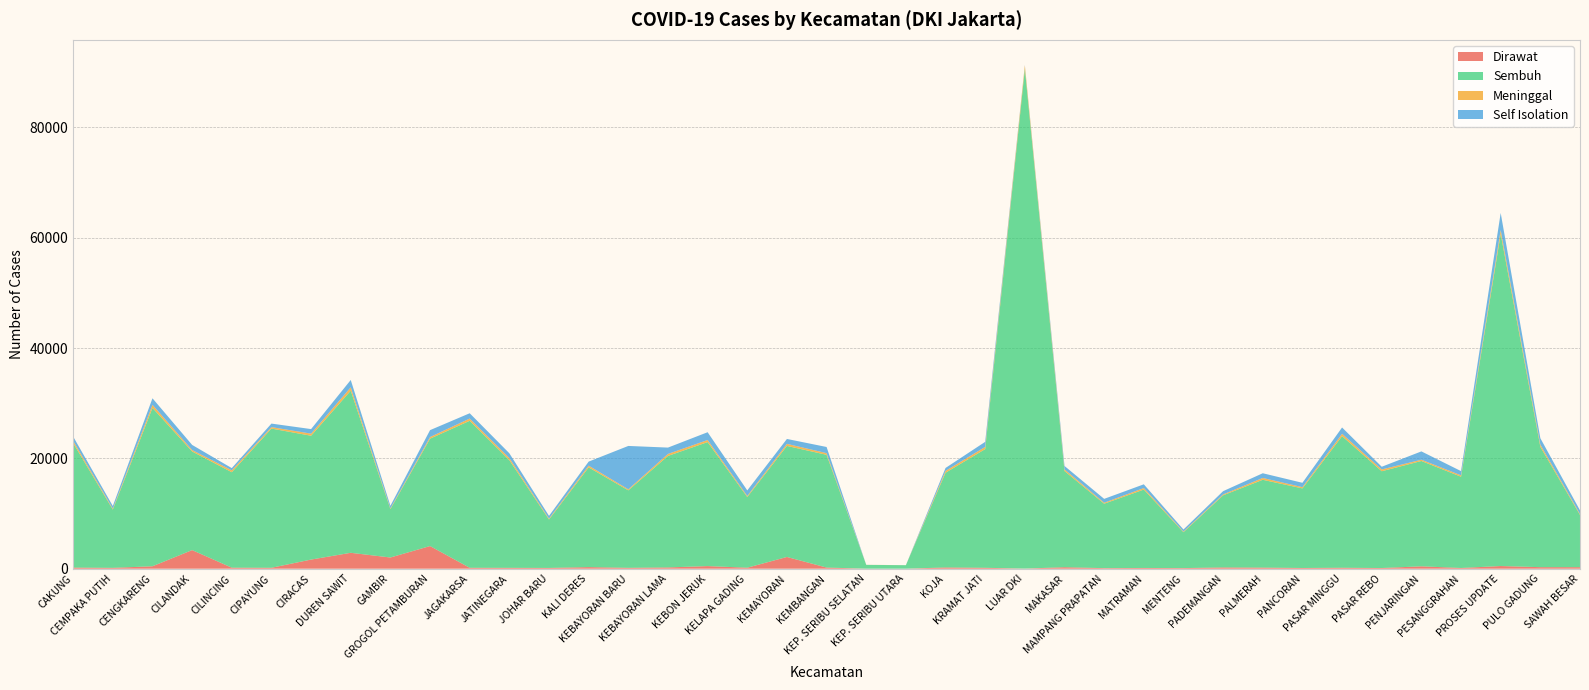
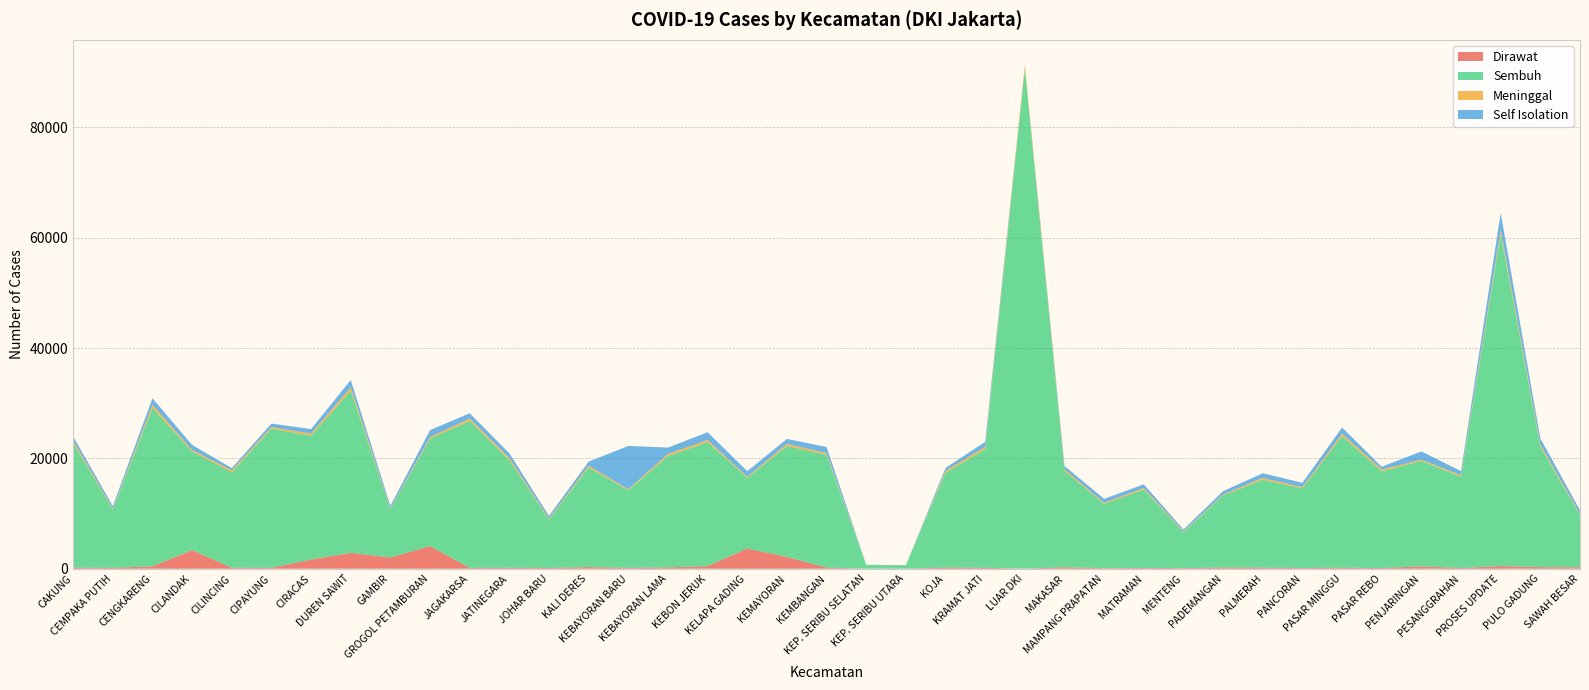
Dirawat, KELAPA GADING: 0 -> 4000
